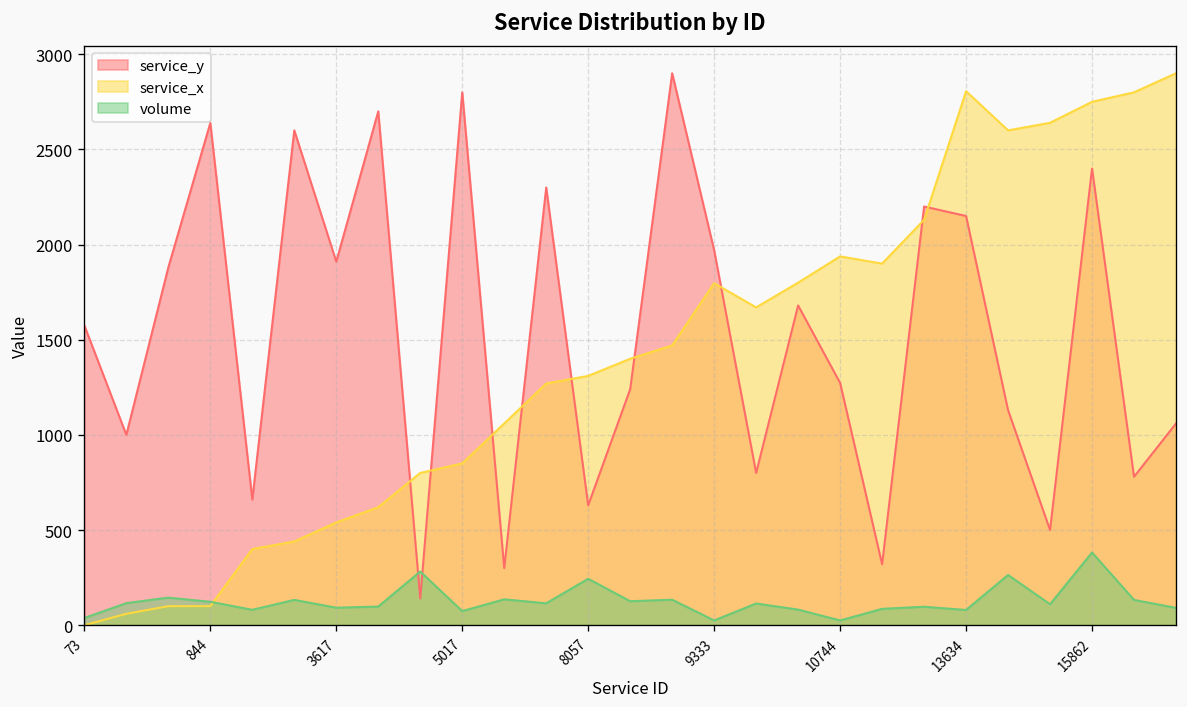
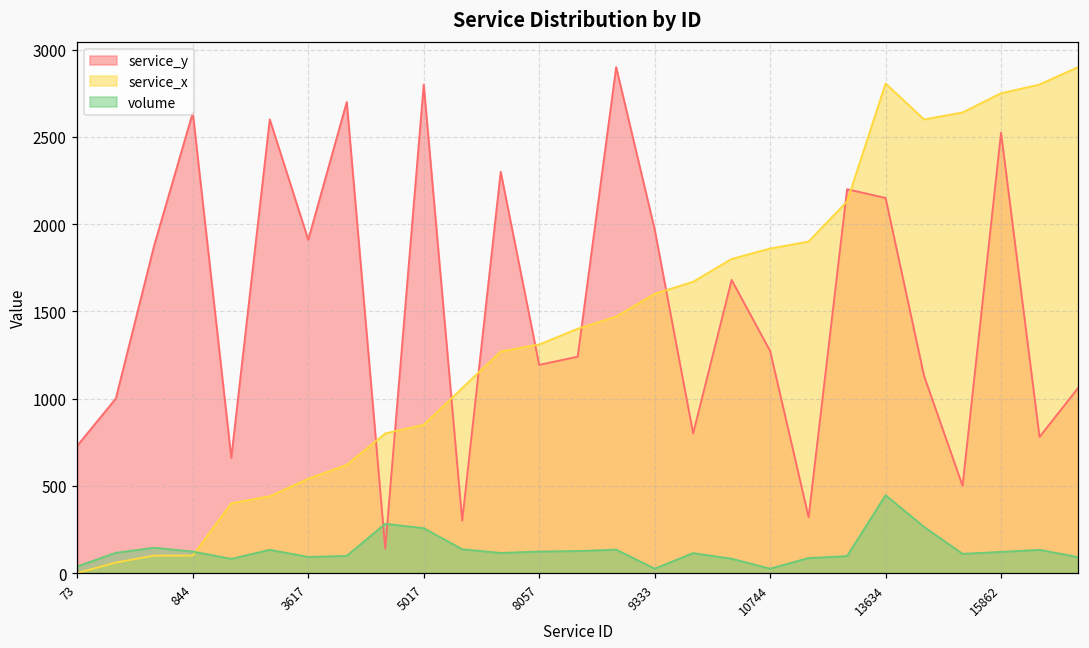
service_y, 73: 1580 -> 730
volume, 5017: 70 -> 260
service_y, 8057: 630 -> 1190
volume, 8057: 240 -> 120
service_x, 9333: 1800 -> 1600
service_x, 10744: 1940 -> 1860
volume, 13634: 80 -> 450
service_y, 15862: 2400 -> 2520
volume, 15862: 380 -> 120
